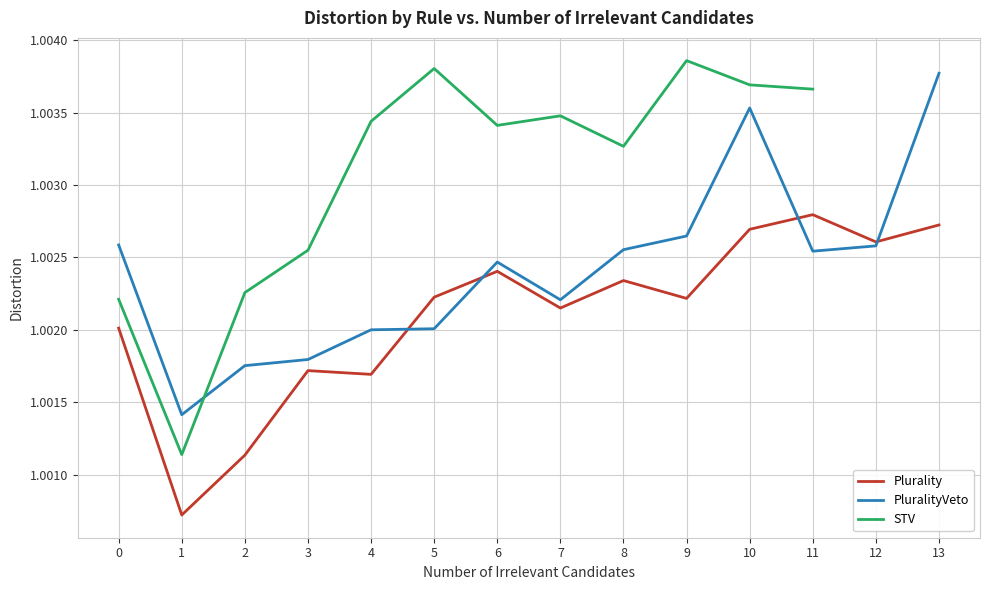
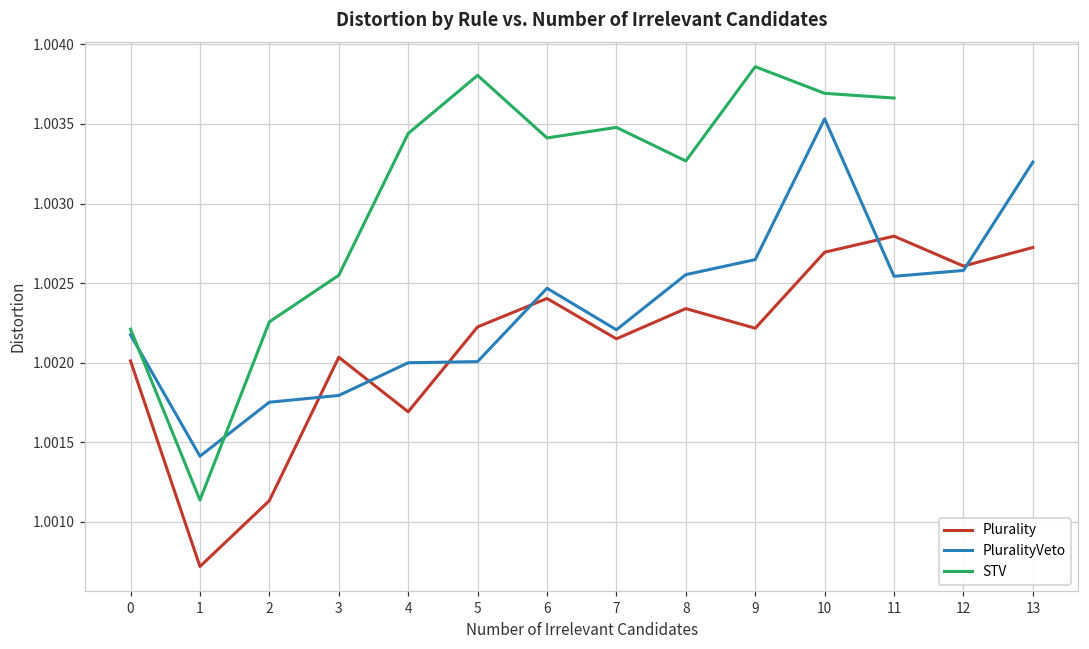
PluralityVeto, 0: 1.00259 -> 1.00218
Plurality, 3: 1.00172 -> 1.00203
PluralityVeto, 13: 1.00377 -> 1.00326
